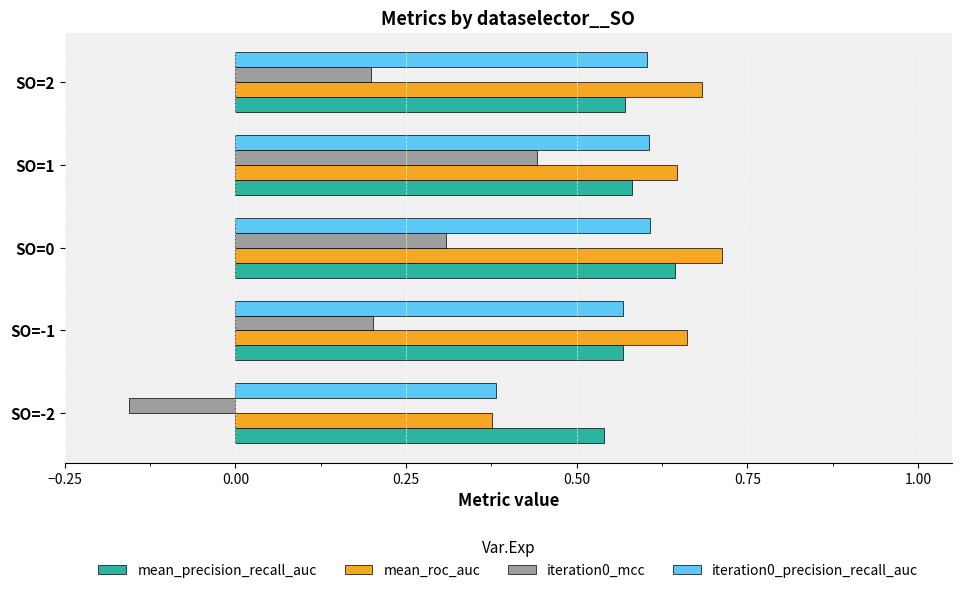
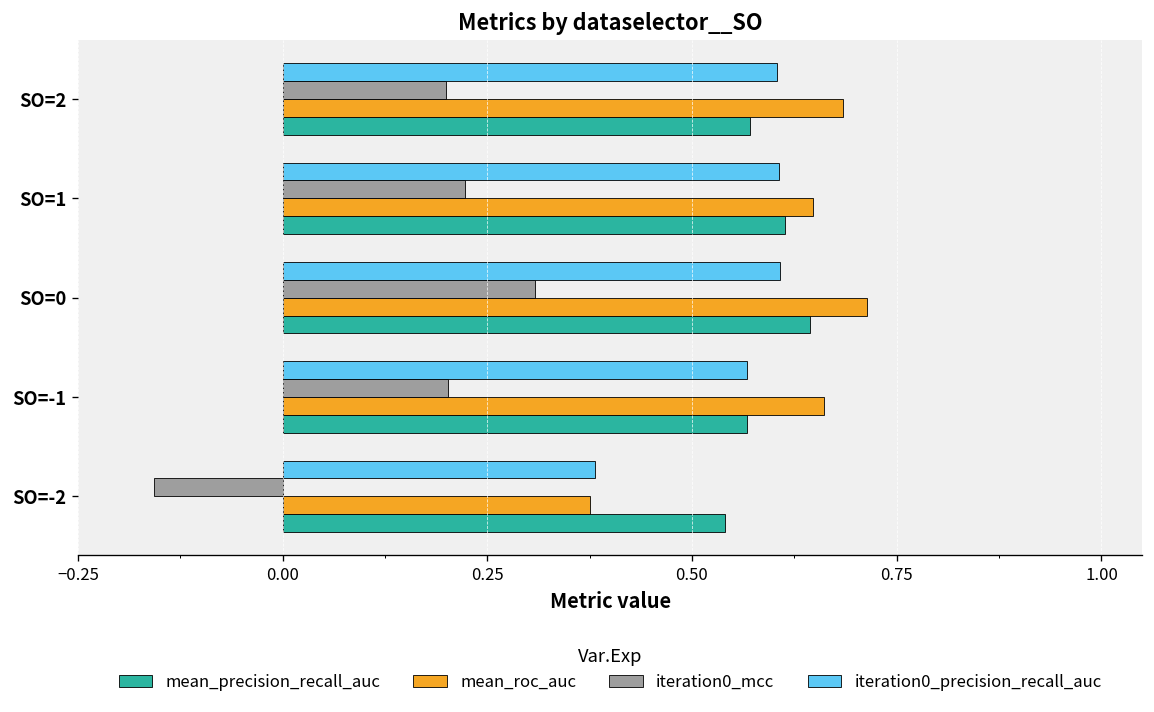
iteration0_mcc, SO=1: 0.44 -> 0.22
mean_precision_recall_auc, SO=1: 0.58 -> 0.61
